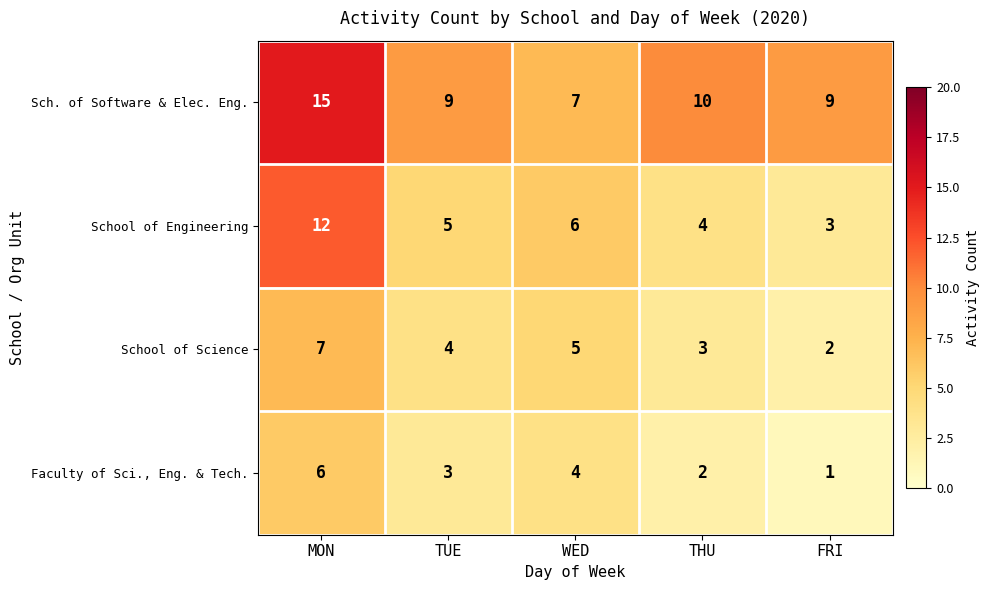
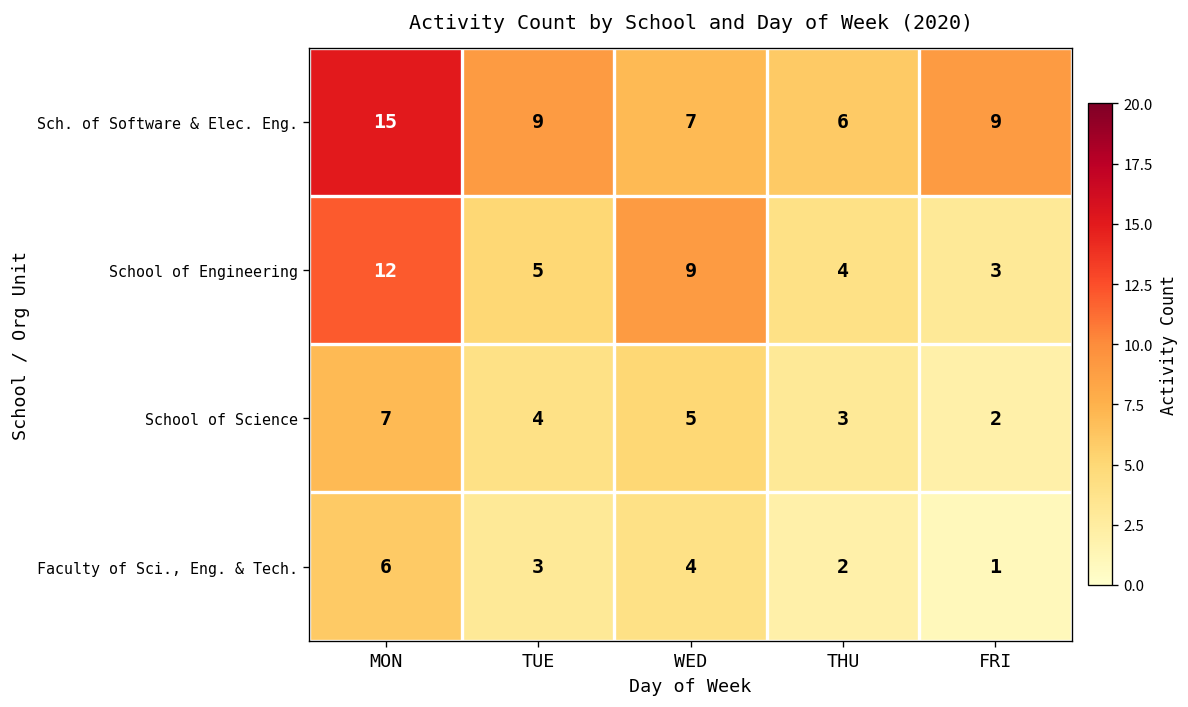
Sch. of Software & Elec. Eng., THU: 10 -> 6
School of Engineering, WED: 6 -> 9
